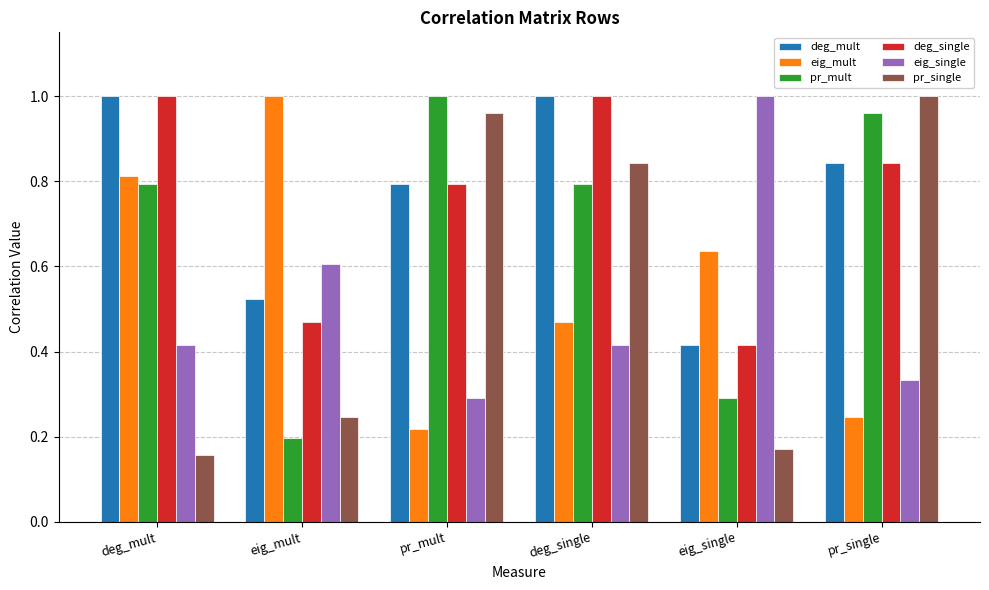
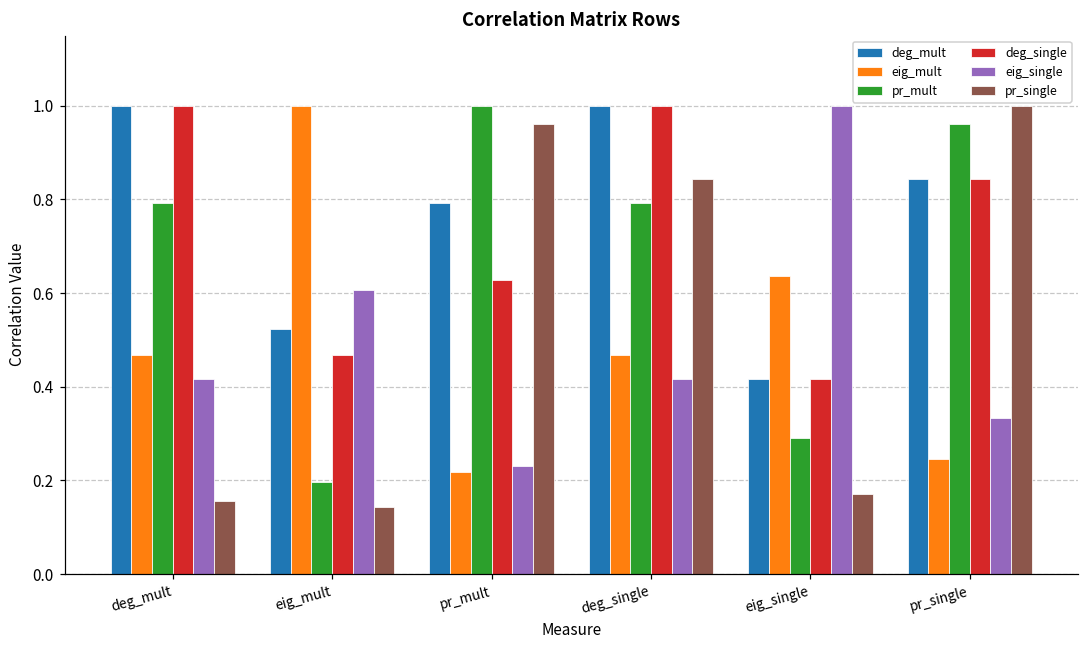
eig_mult, deg_mult: 0.81 -> 0.47
pr_single, eig_mult: 0.25 -> 0.14
deg_single, pr_mult: 0.79 -> 0.63
eig_single, pr_mult: 0.29 -> 0.23
